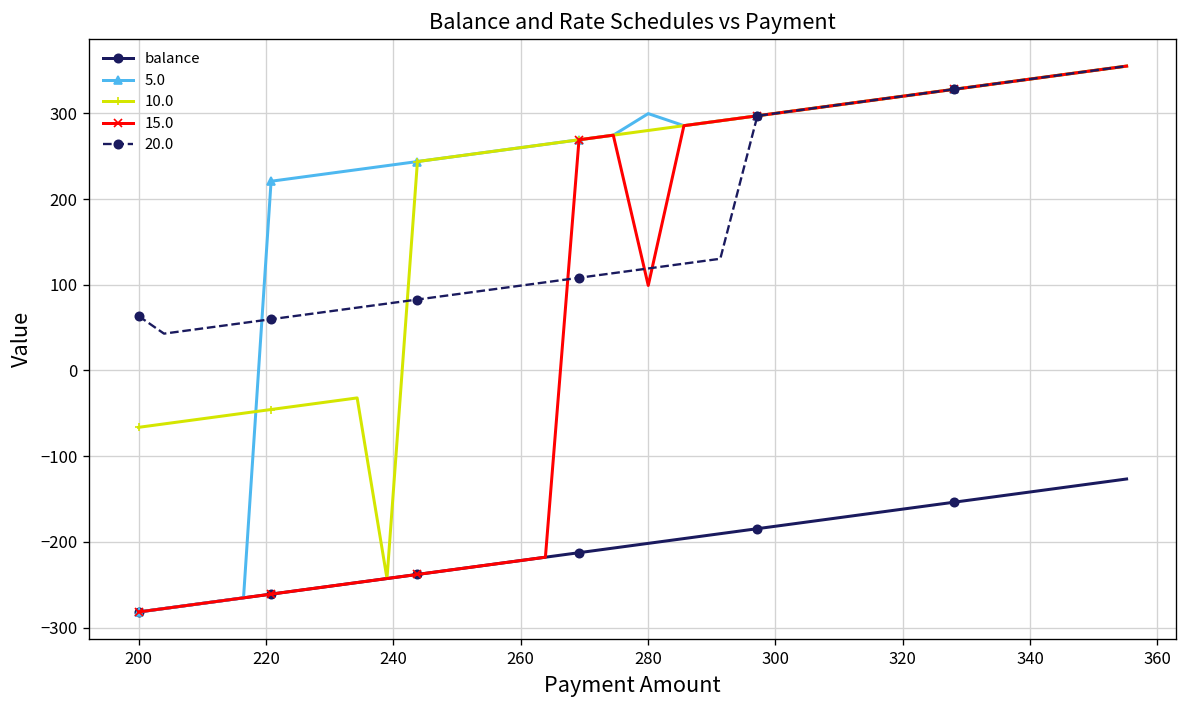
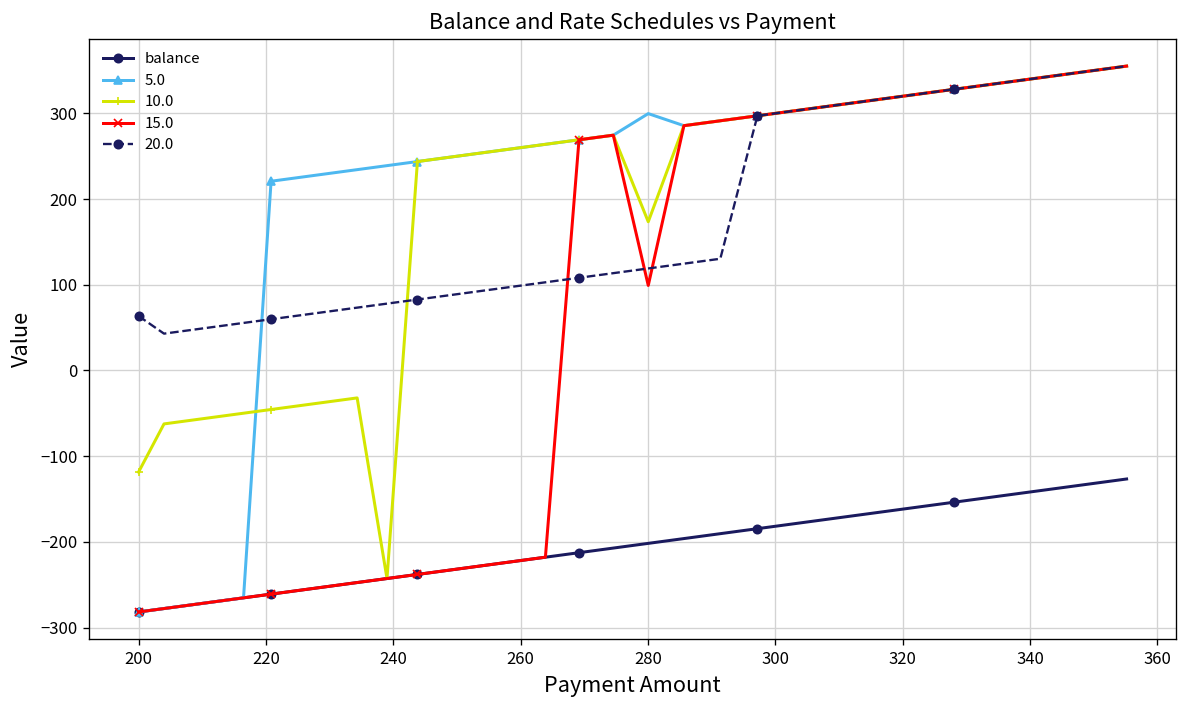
10.0, 200: -70 -> -120
10.0, 280: 280 -> 170
